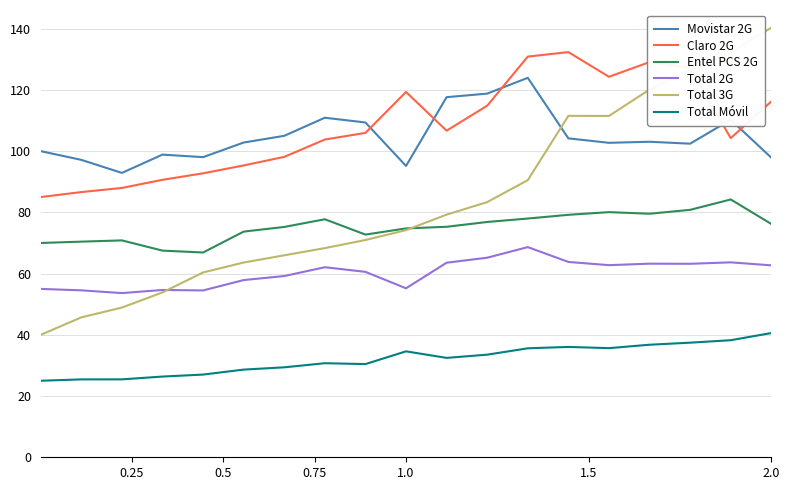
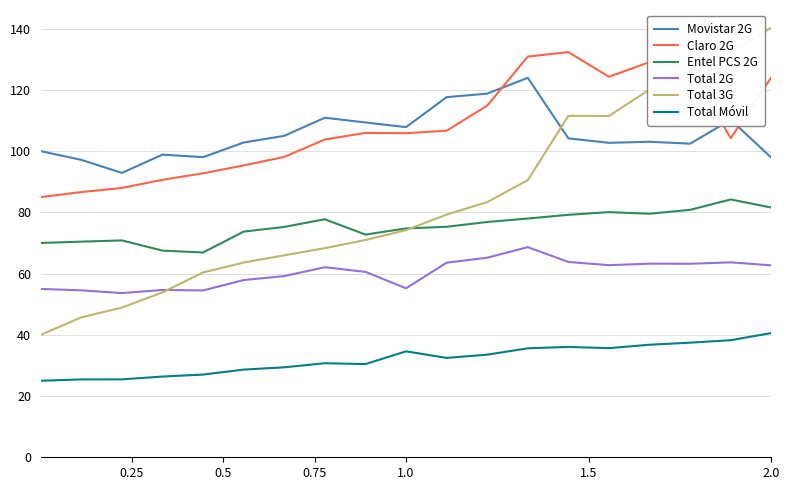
Movistar 2G, 1.0: 95 -> 108
Claro 2G, 1.0: 119 -> 106
Claro 2G, 2.0: 116 -> 124
Entel PCS 2G, 2.0: 76 -> 82
